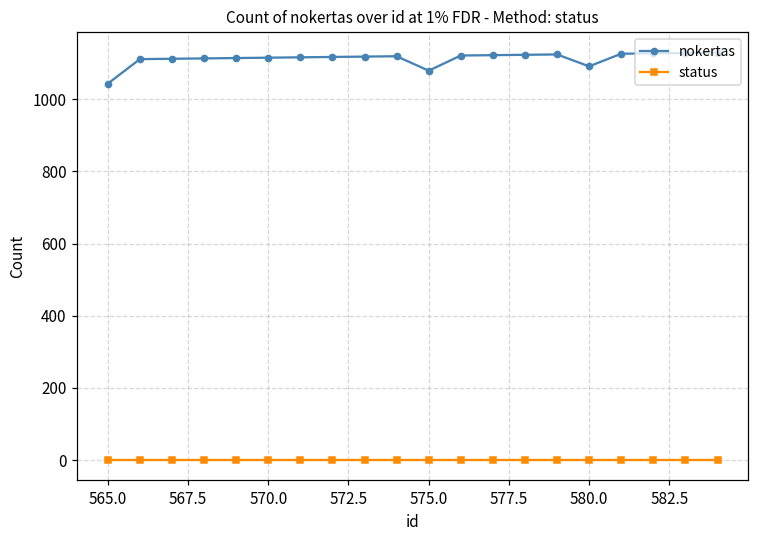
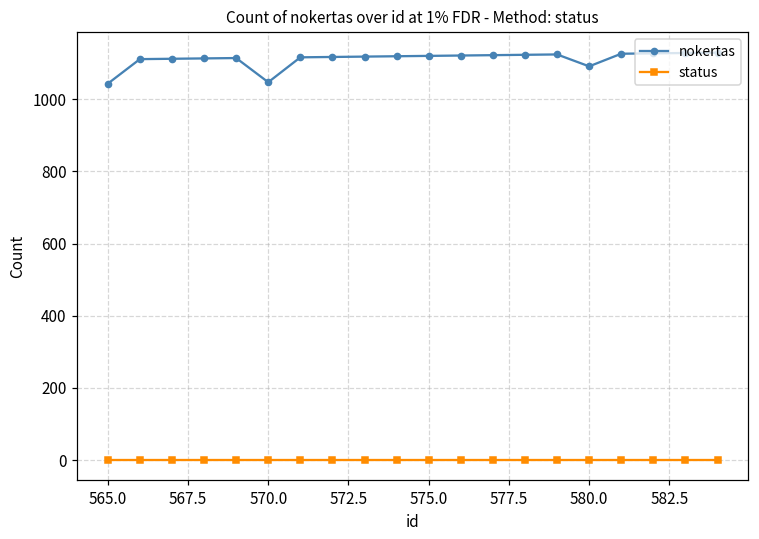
nokertas, 570.0: 1120 -> 1050
nokertas, 575.0: 1080 -> 1120
